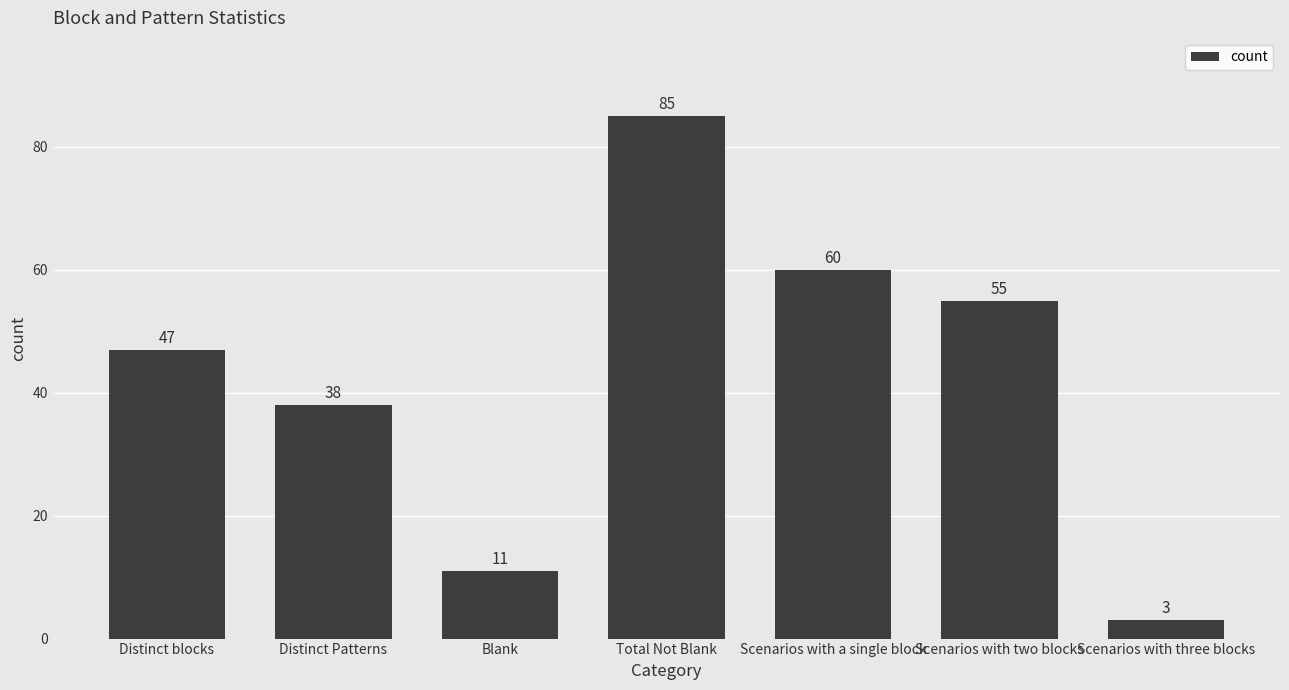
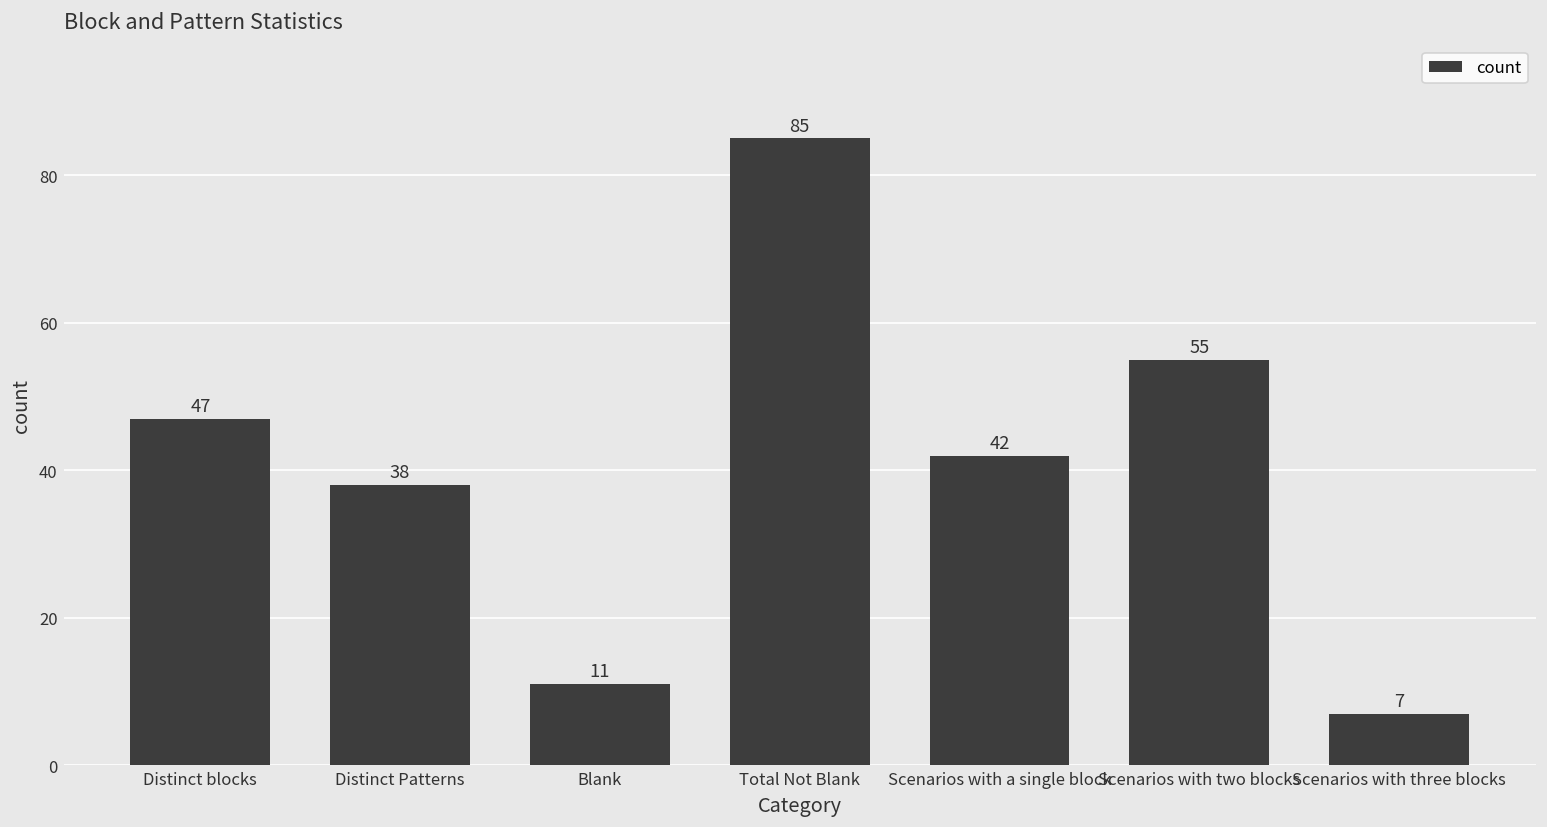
Scenarios with a single block: 60 -> 42
Scenarios with three blocks: 3 -> 7
